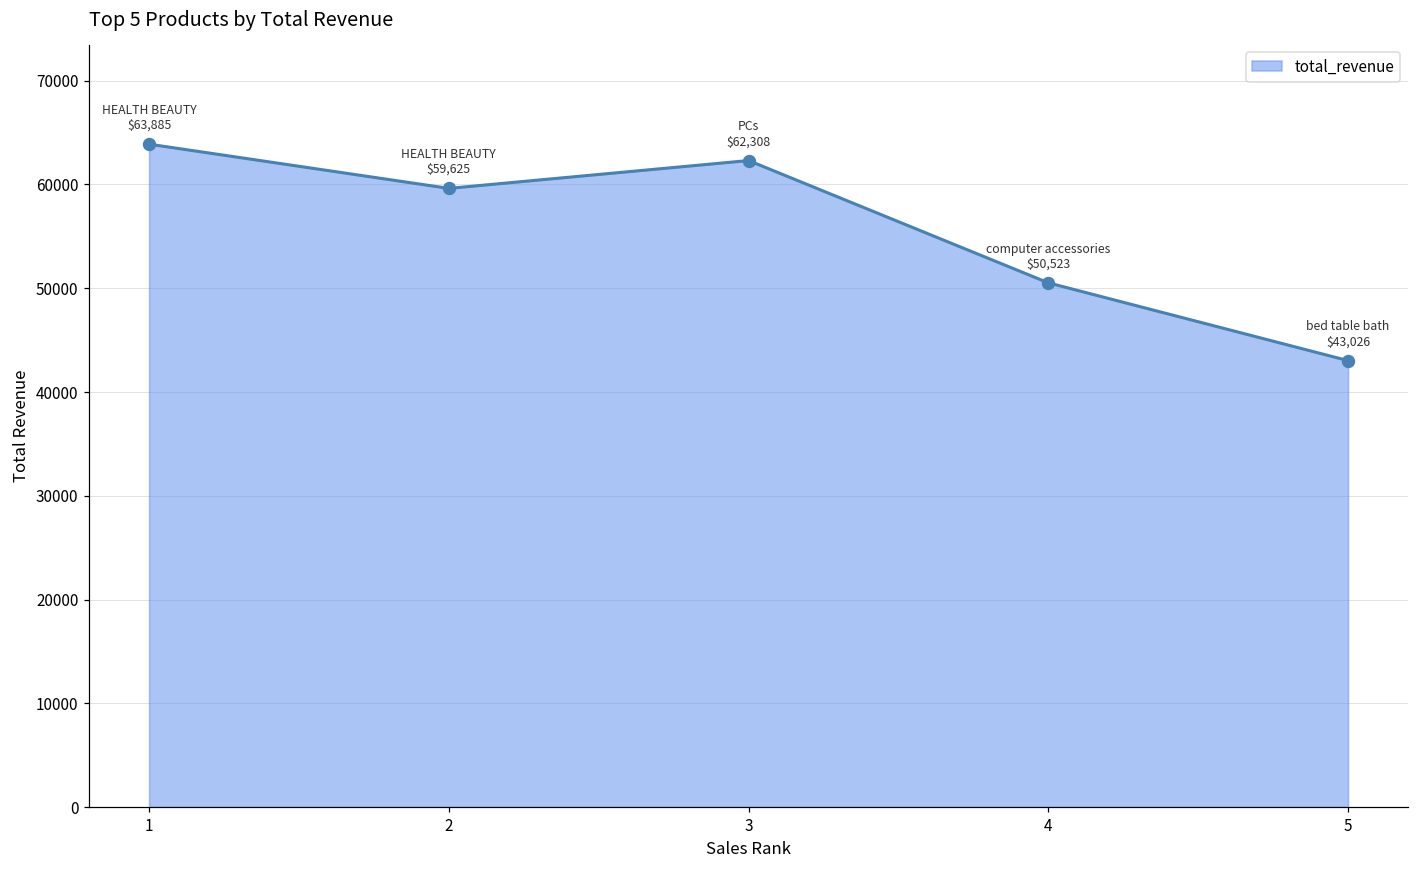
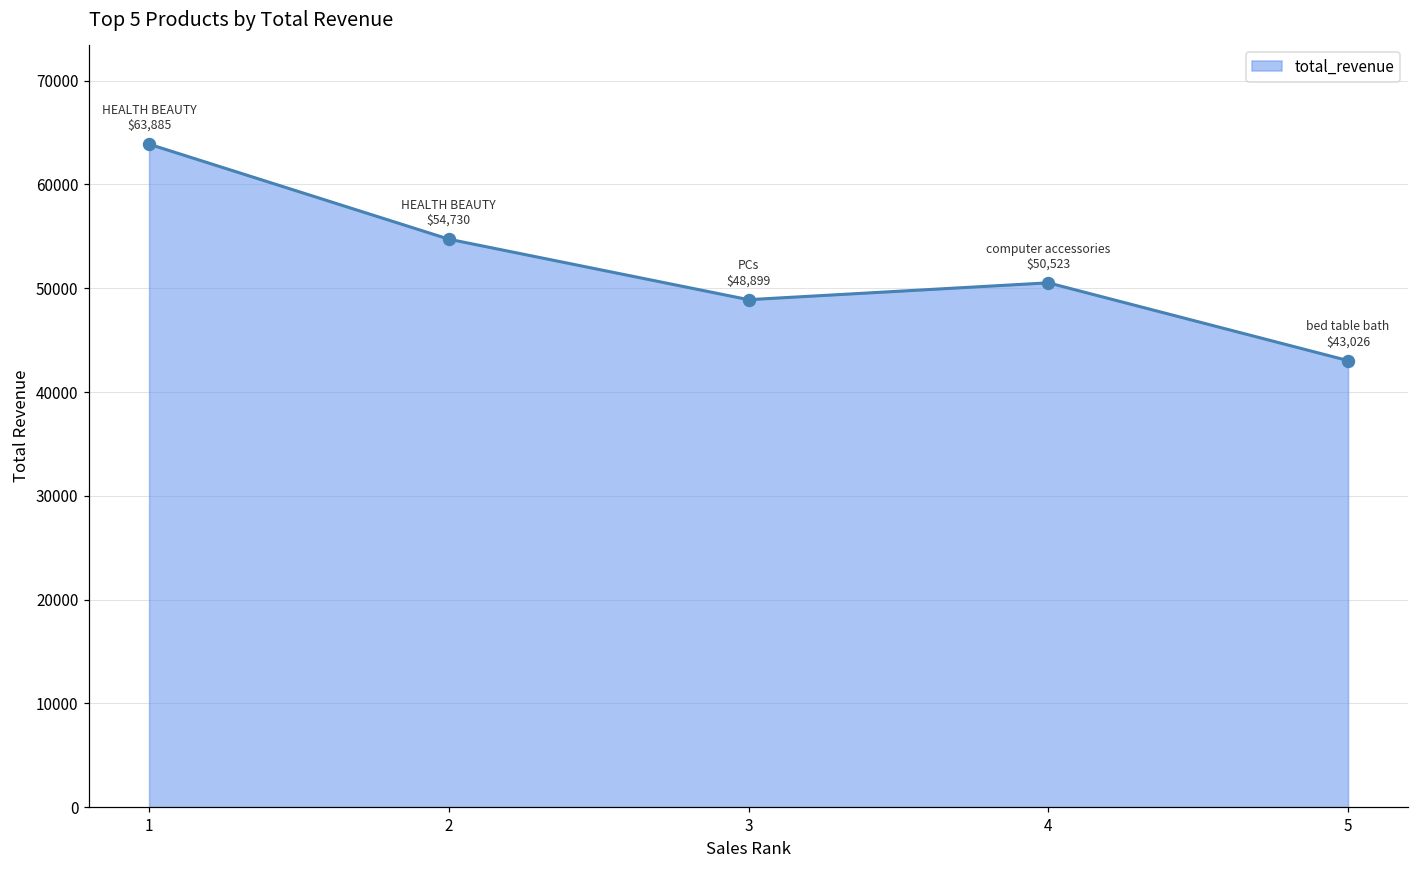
2: $59,625 -> $54,730
3: $62,308 -> $48,899
